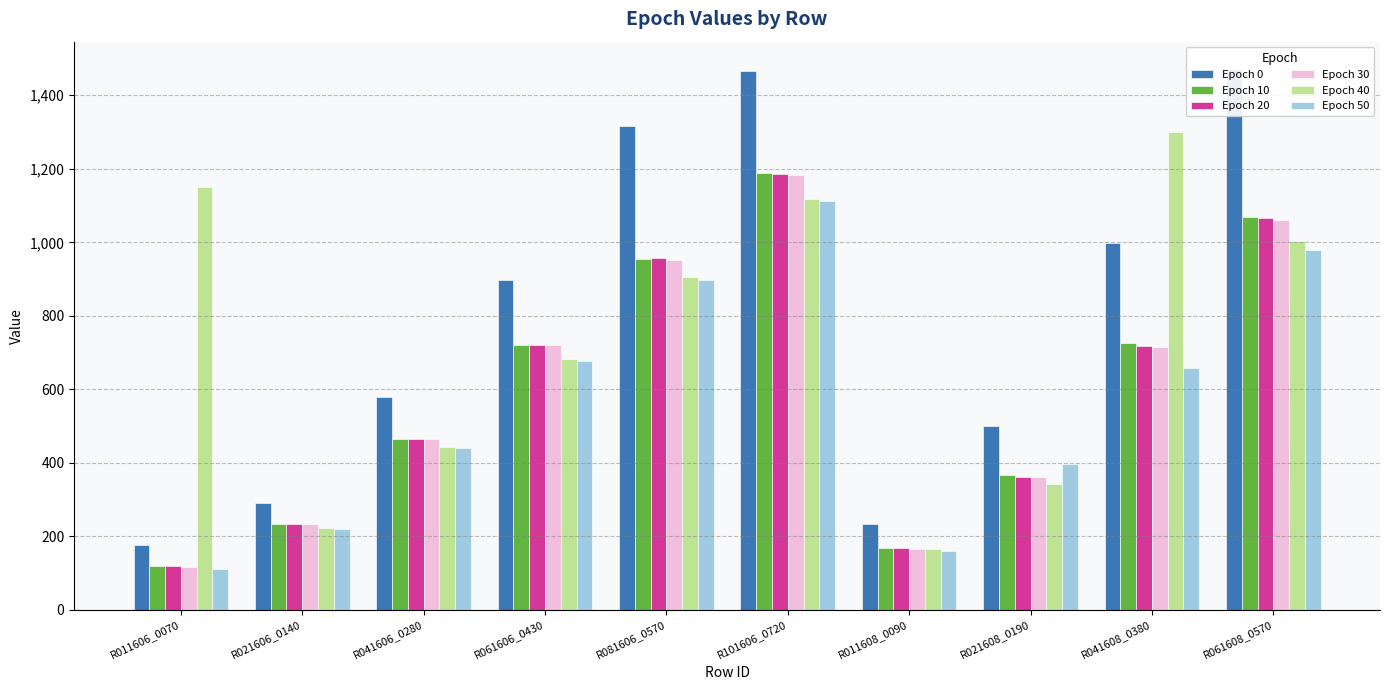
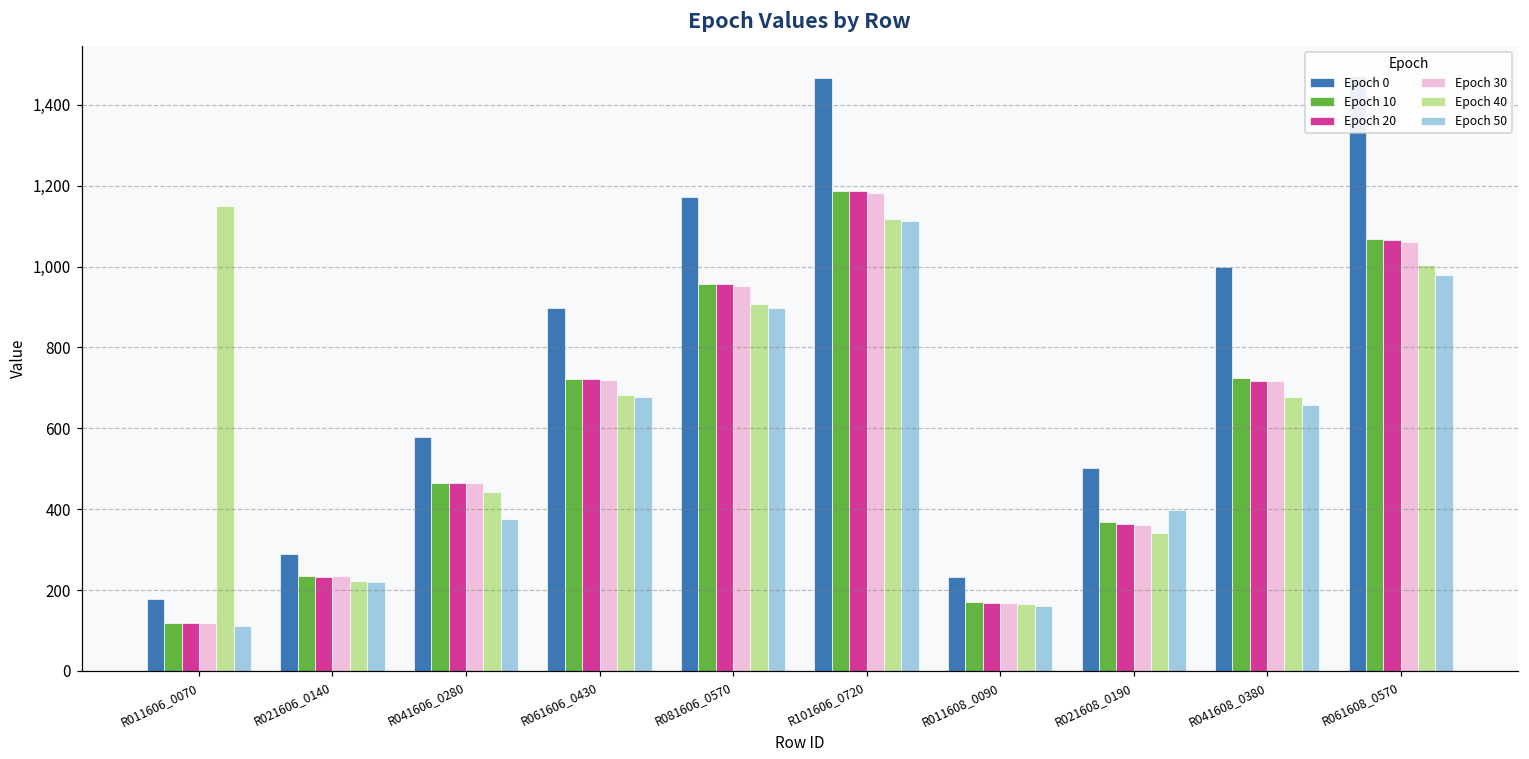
Epoch 50, R041606_0280: 440 -> 380
Epoch 0, R081606_0570: 1,320 -> 1,170
Epoch 40, R041608_0380: 1,300 -> 680
